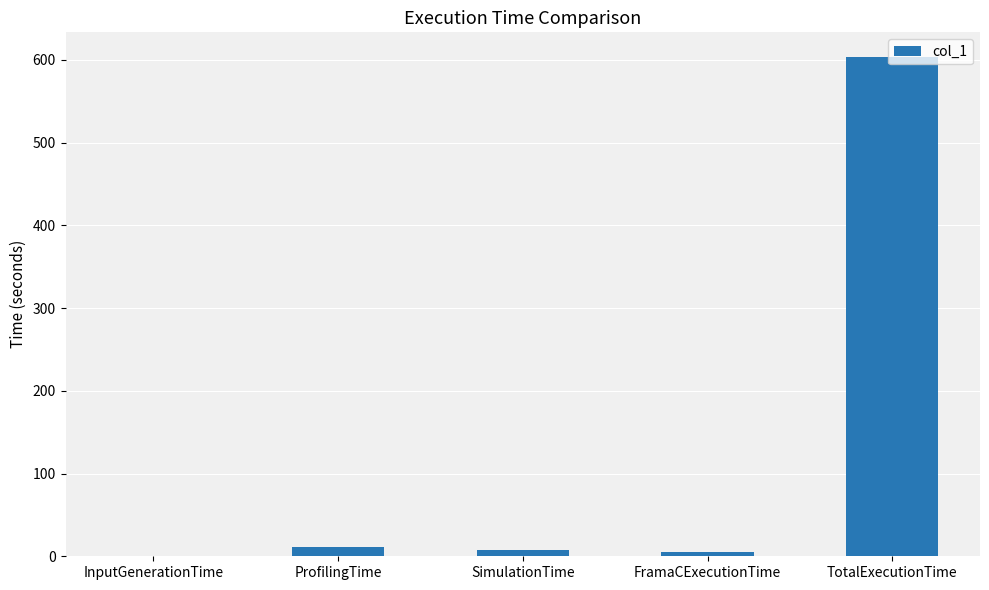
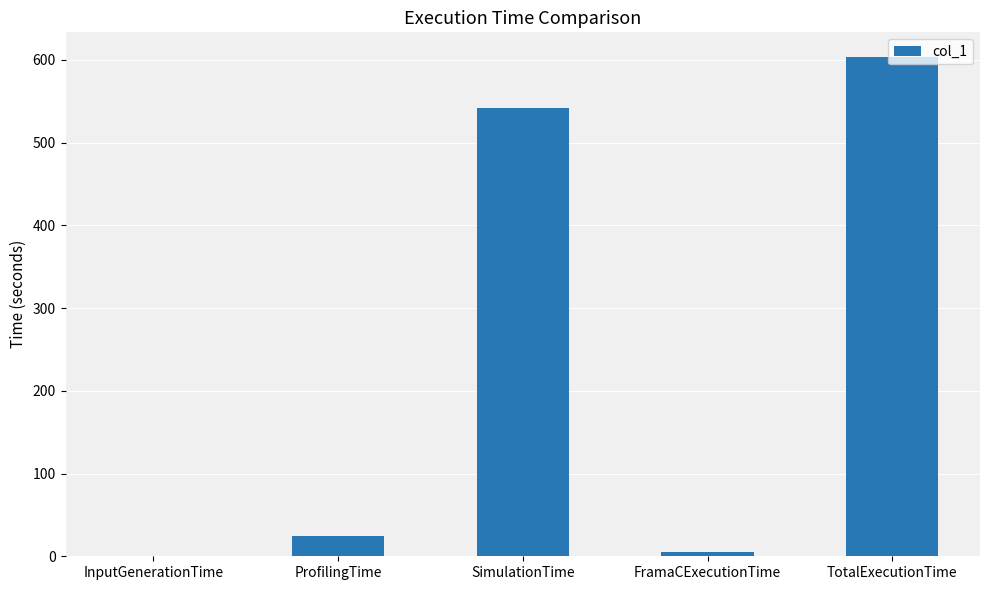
ProfilingTime: 10 -> 20
SimulationTime: 10 -> 540
